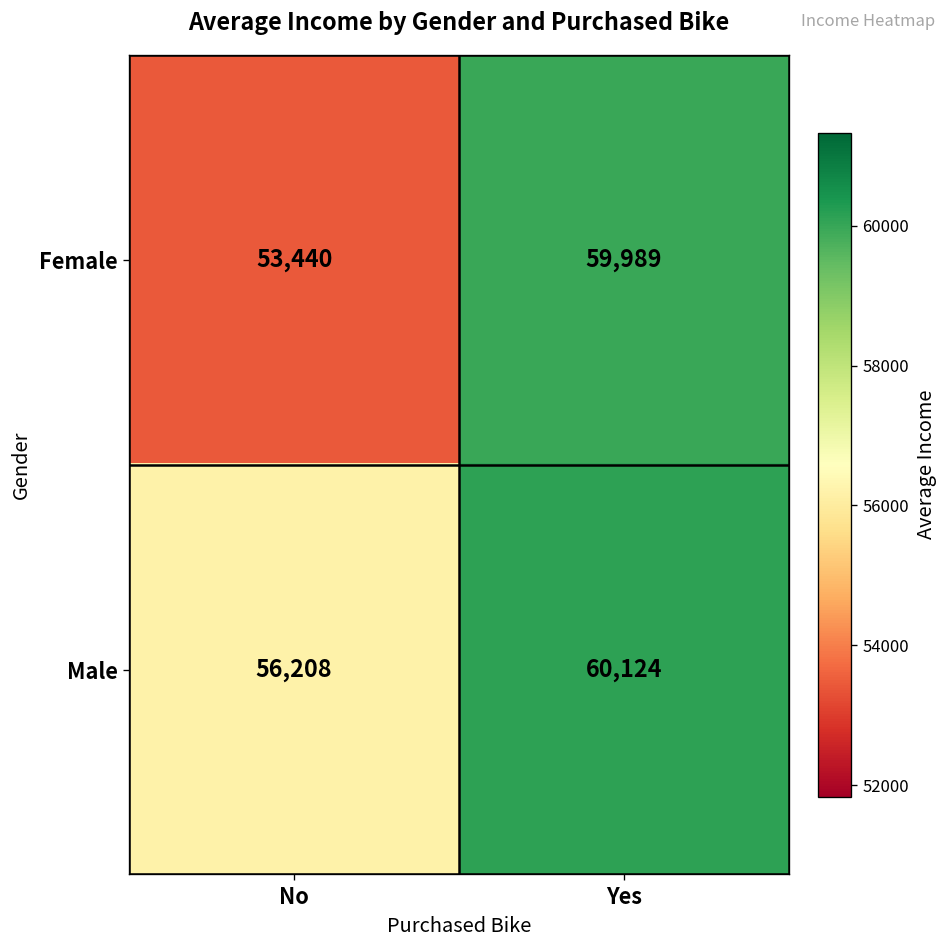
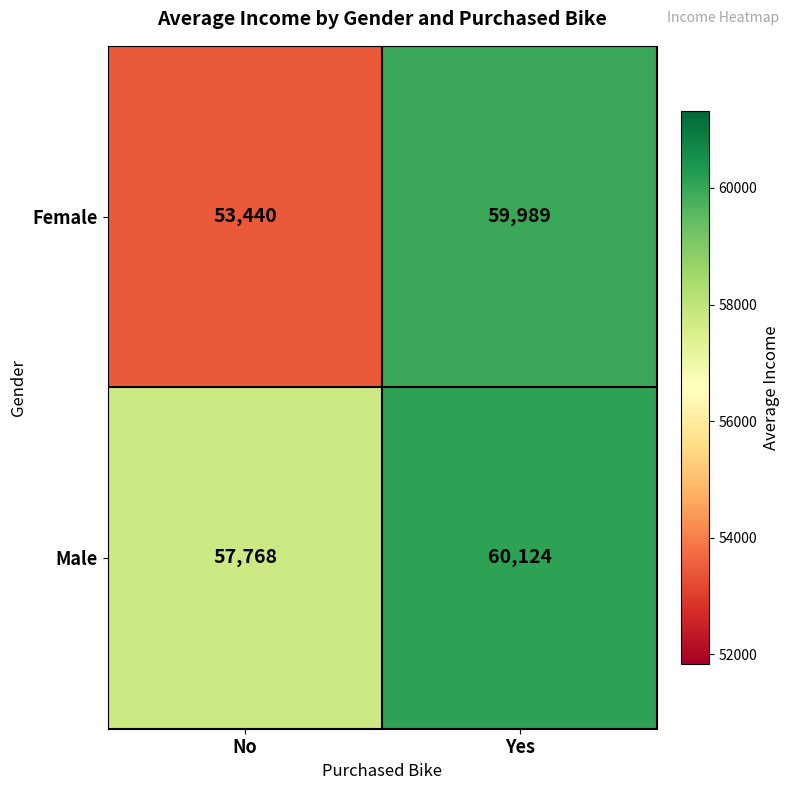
Male, No: 56,208 -> 57,768
